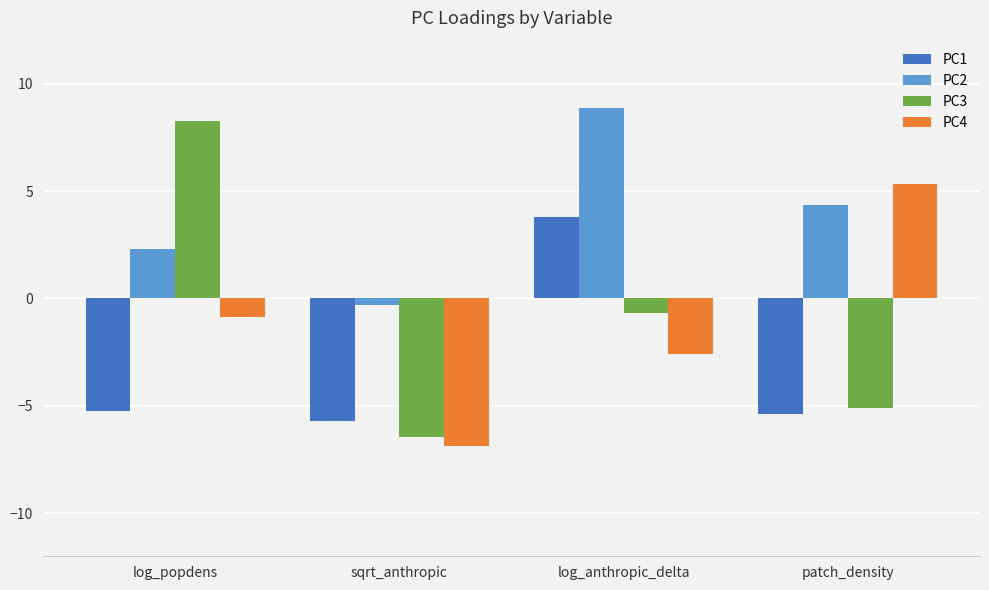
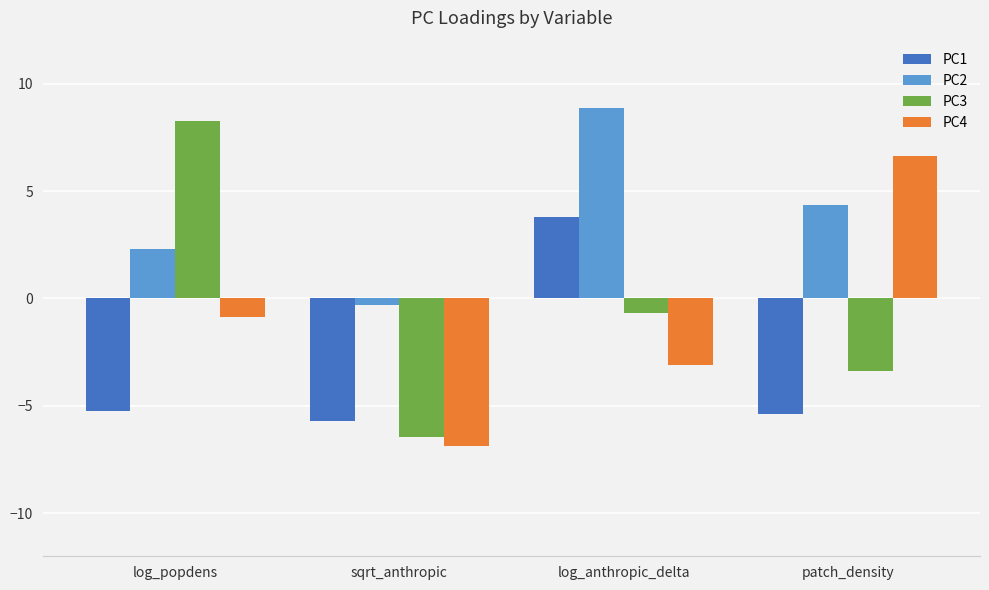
PC4, log_anthropic_delta: -2.6 -> -3.1
PC3, patch_density: -5.1 -> -3.4
PC4, patch_density: 5.3 -> 6.6
